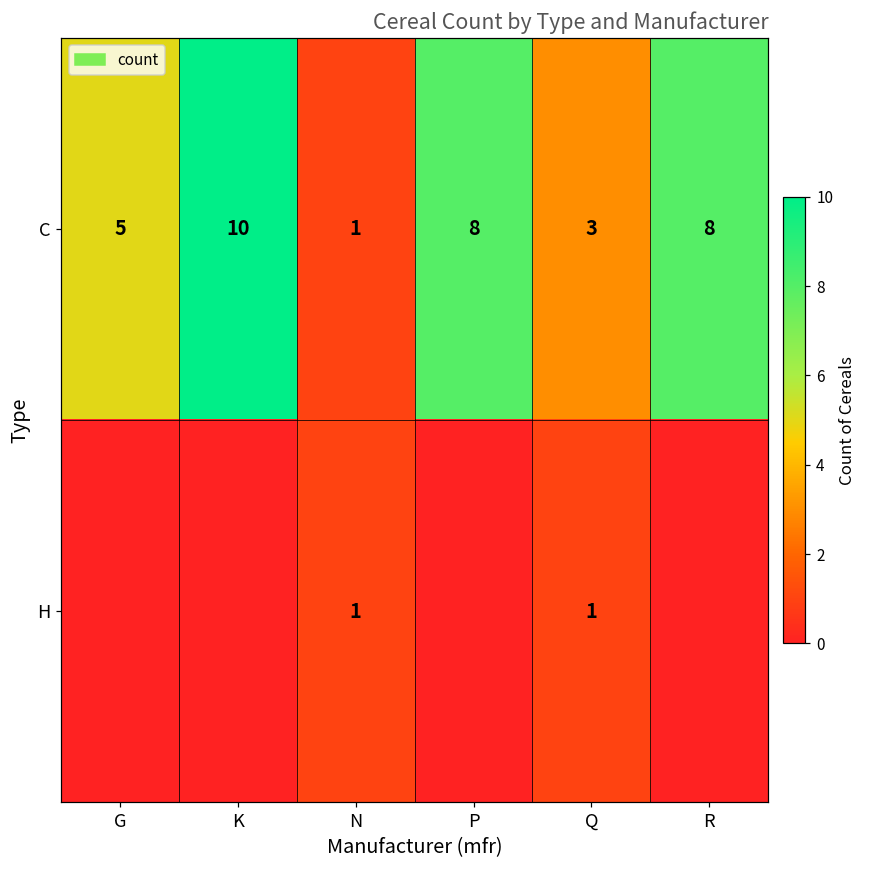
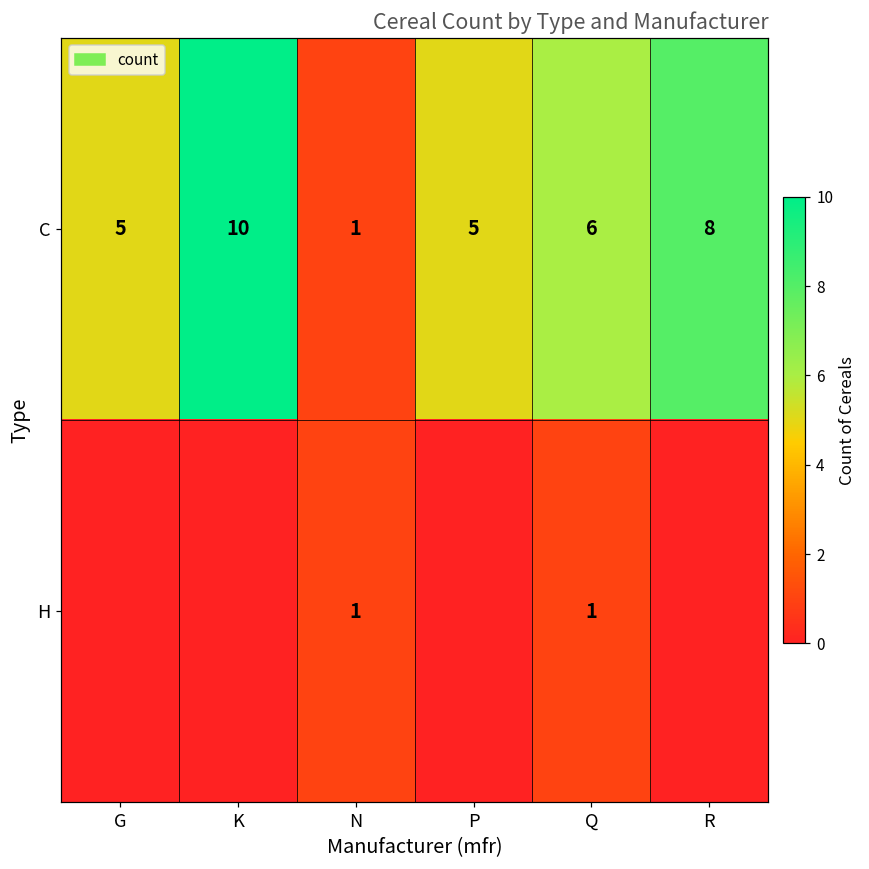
C, P: 8 -> 5
C, Q: 3 -> 6
